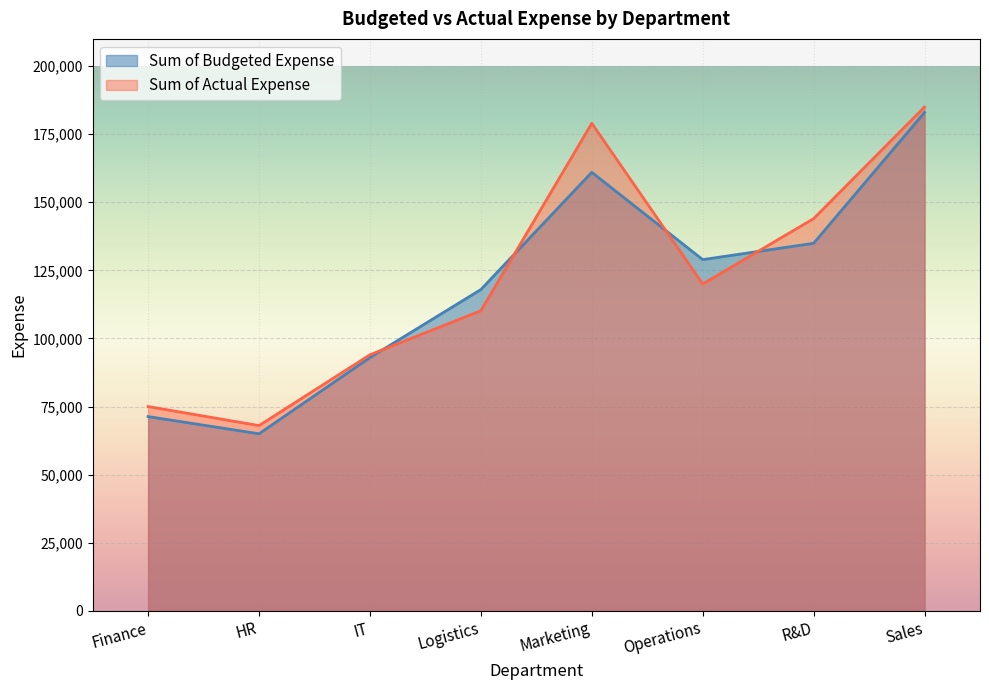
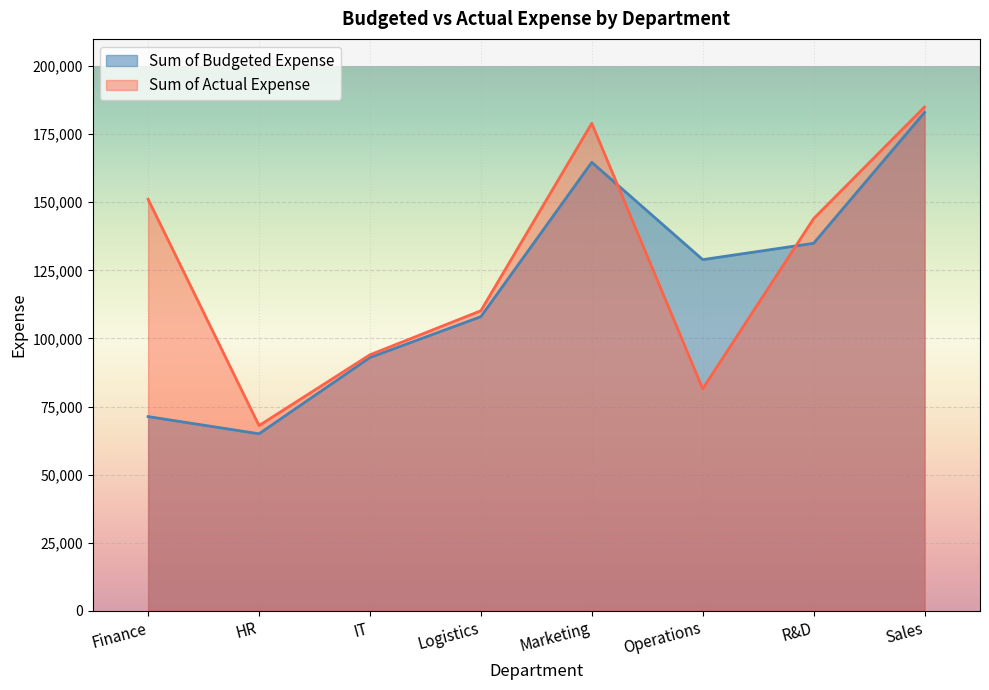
Sum of Actual Expense, Finance: 75,000 -> 151,000
Sum of Budgeted Expense, Logistics: 118,000 -> 108,000
Sum of Budgeted Expense, Marketing: 161,000 -> 165,000
Sum of Actual Expense, Operations: 120,000 -> 82,000
